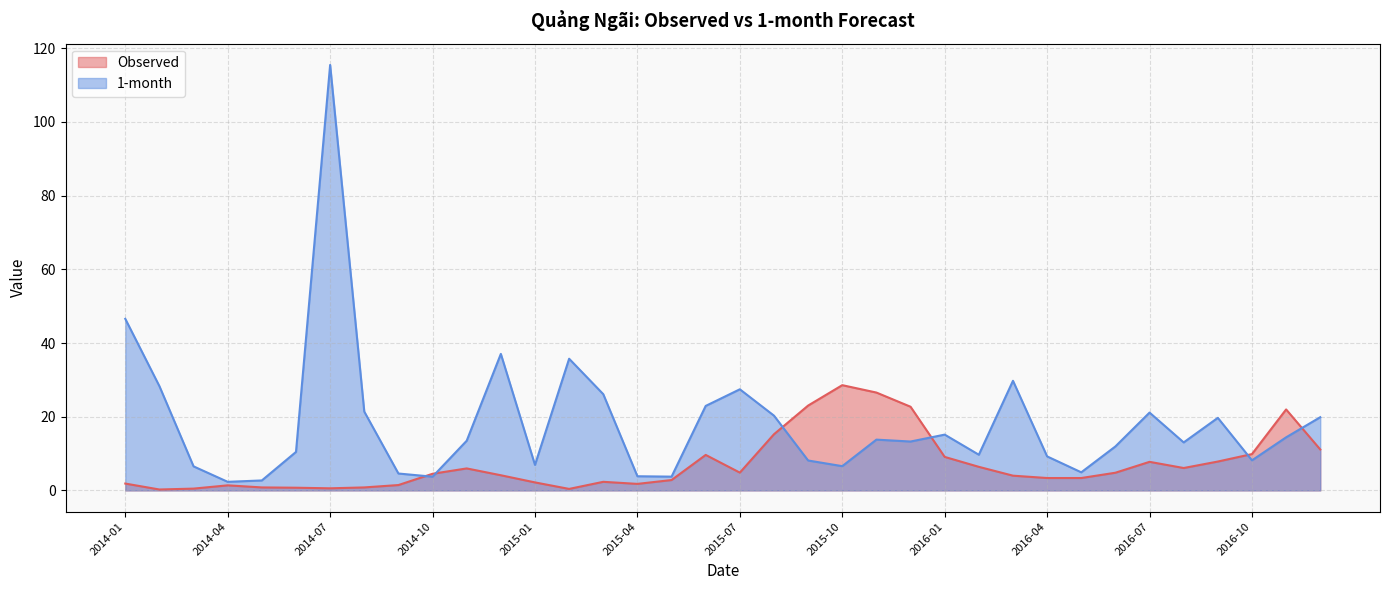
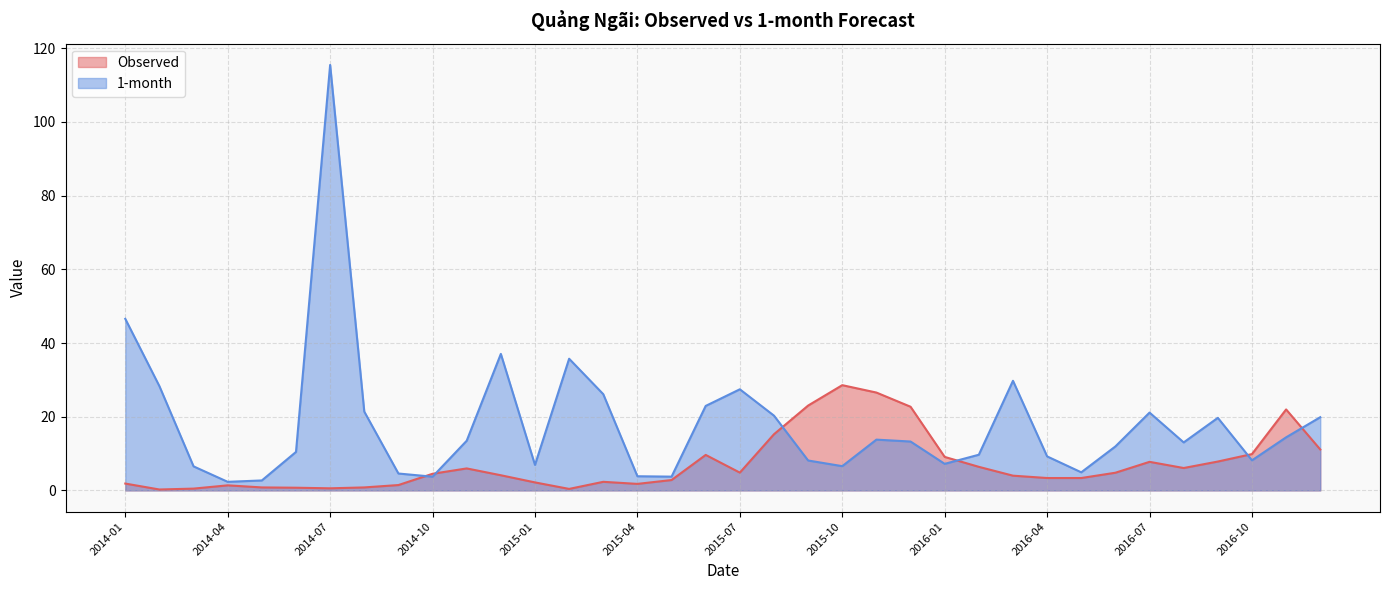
1-month, 2016-01: 15 -> 7
